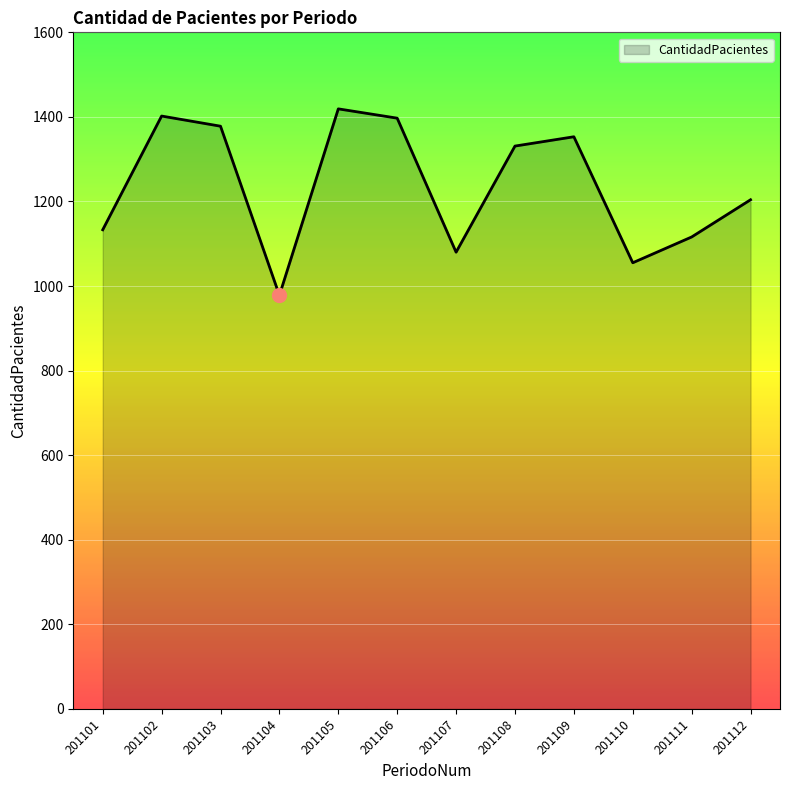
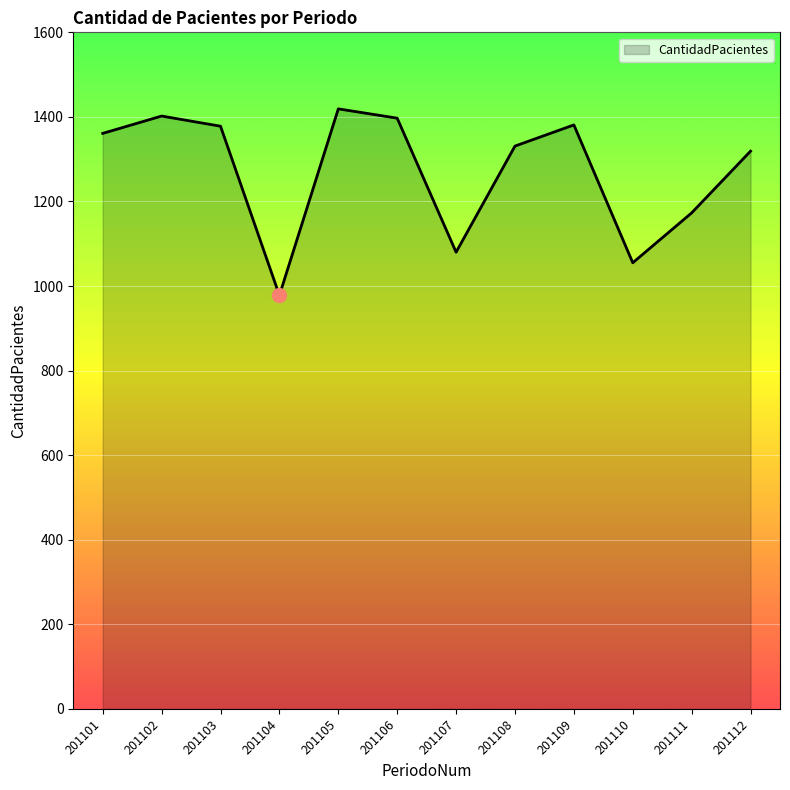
CantidadPacientes, 201101: 1130 -> 1360
CantidadPacientes, 201109: 1350 -> 1380
CantidadPacientes, 201111: 1120 -> 1170
CantidadPacientes, 201112: 1200 -> 1320
